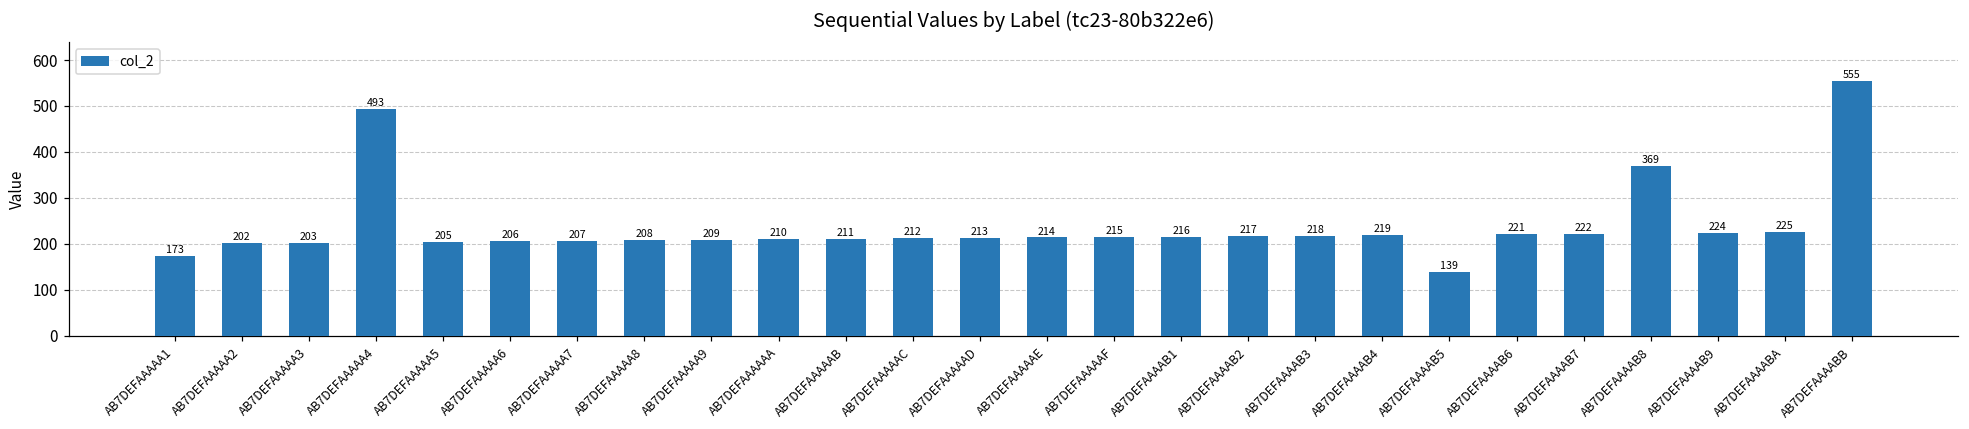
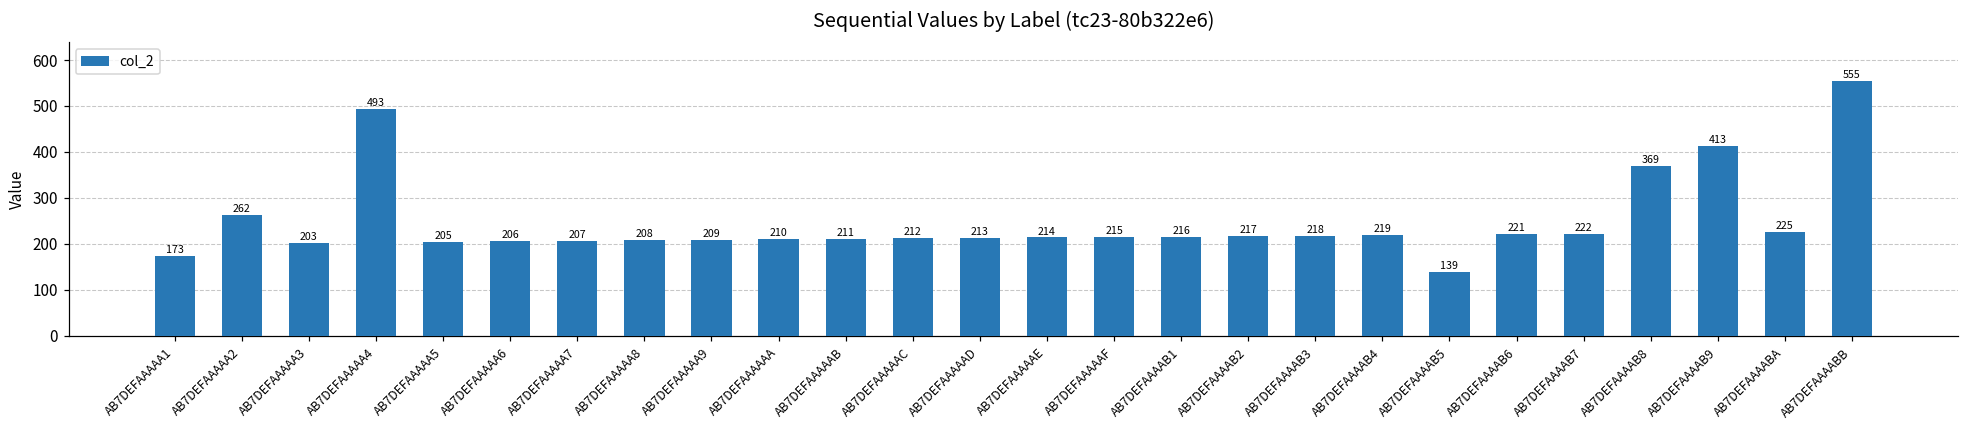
AB7DEFAAAAA2: 202 -> 262
AB7DEFAAAAB9: 224 -> 413
